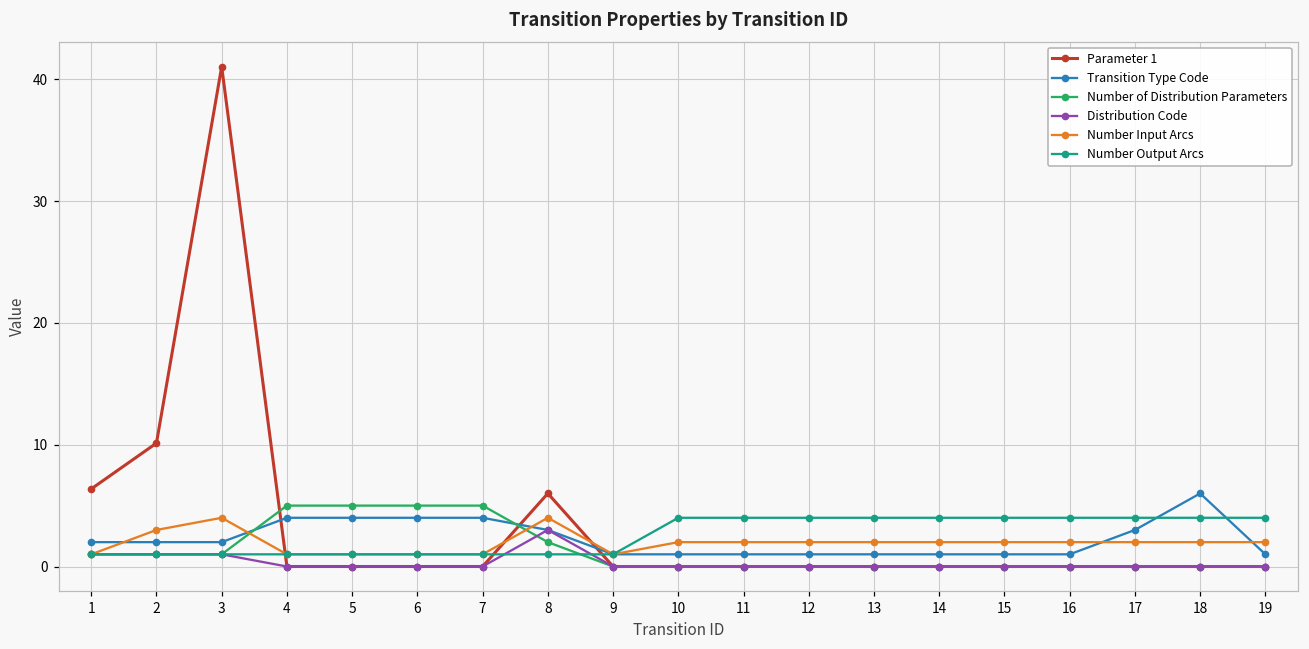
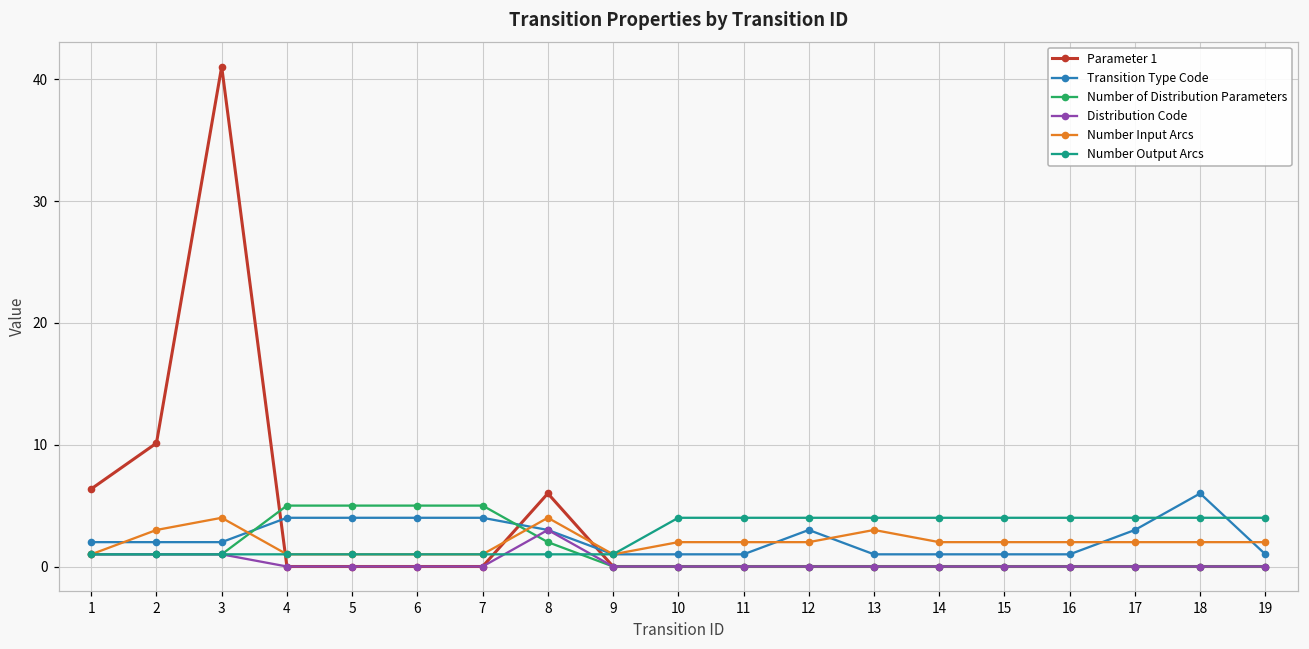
Transition Type Code, 12: 1 -> 3
Number Input Arcs, 13: 2 -> 3
